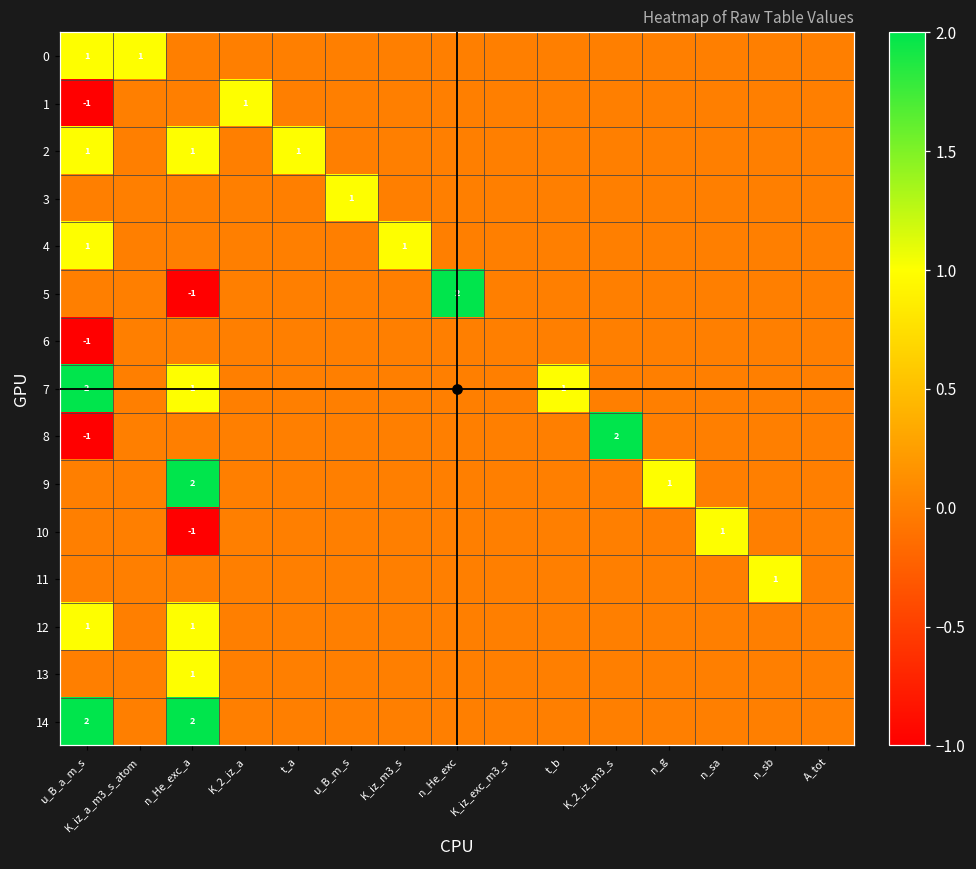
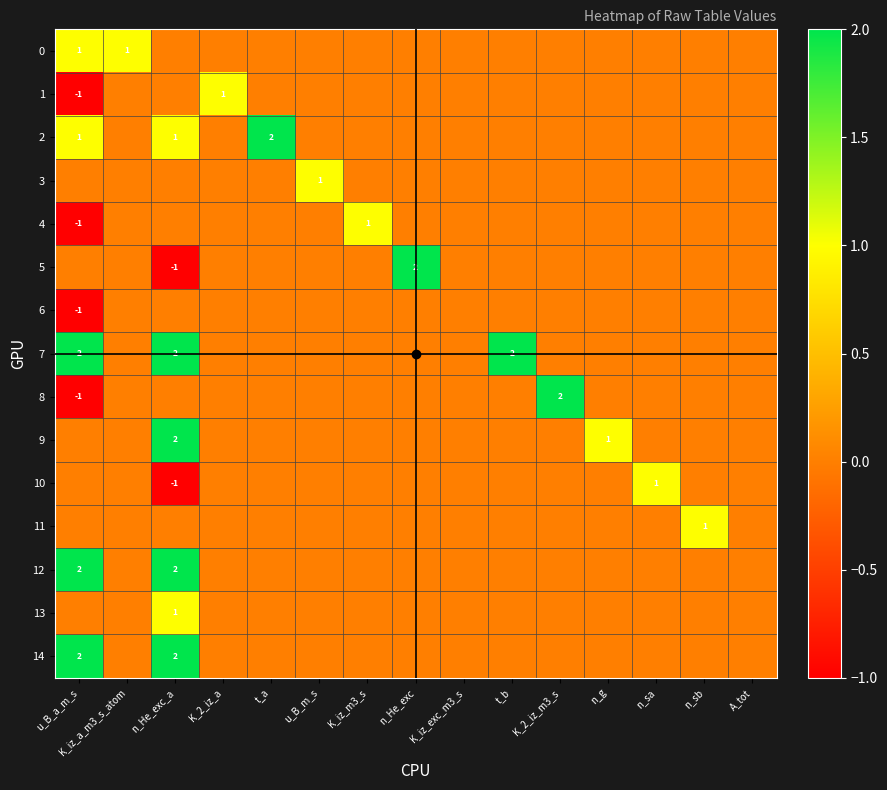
2, t_a: 1 -> 2
4, u_B_a_m_s: 1 -> -1
7, n_He_exc_a: 1 -> 2
7, t_b: 1 -> 2
12, u_B_a_m_s: 1 -> 2
12, n_He_exc_a: 1 -> 2
